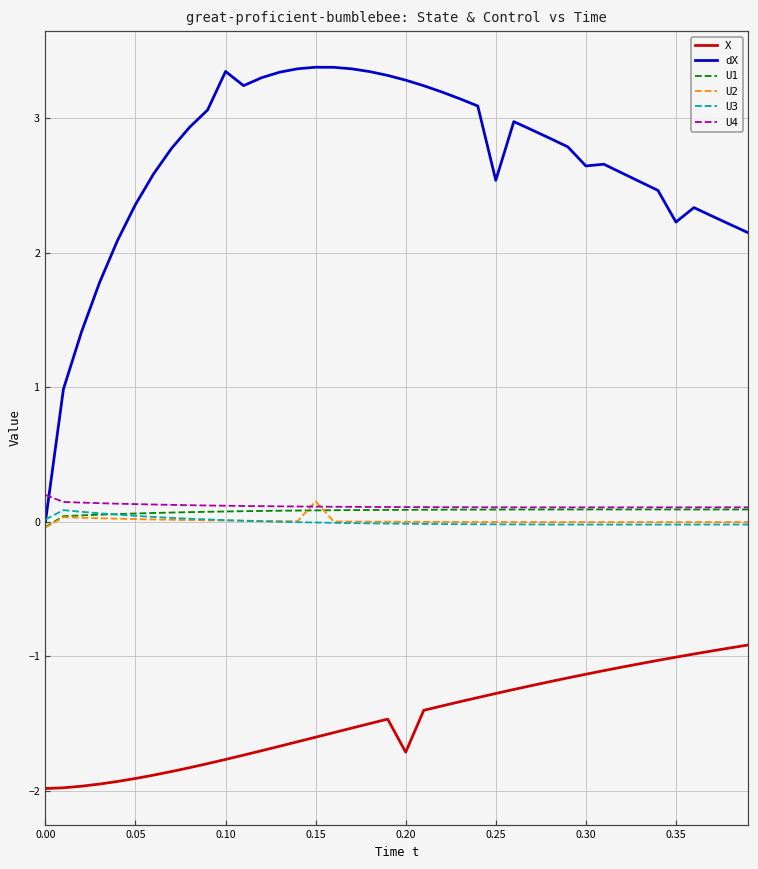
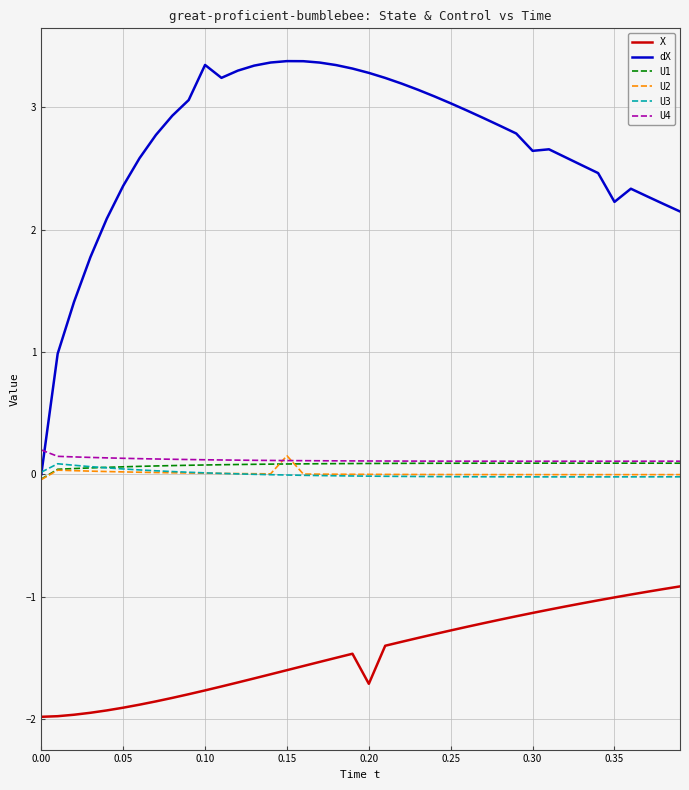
dX, 0.25: 2.54 -> 3.03
